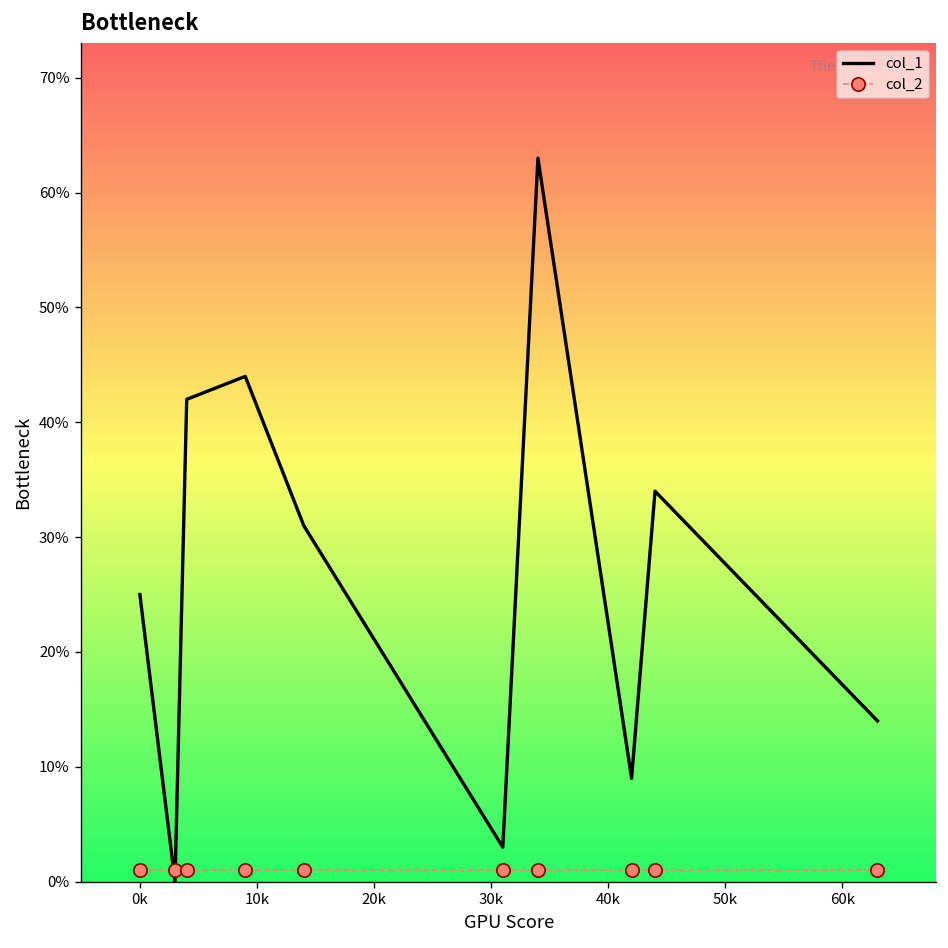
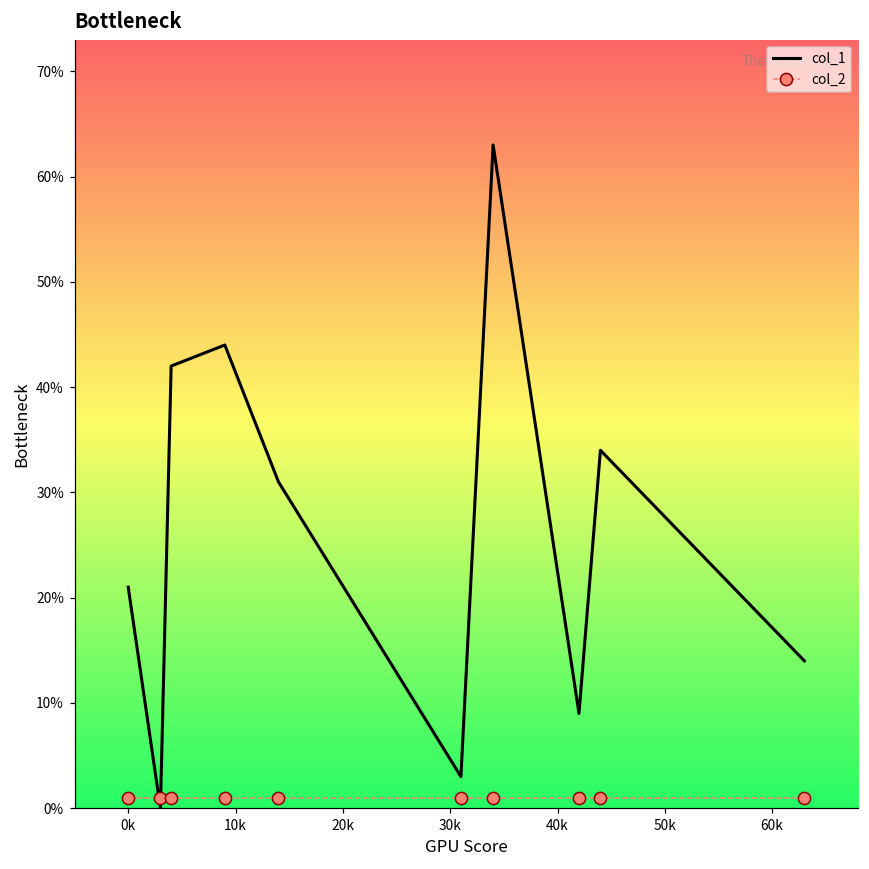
col_1, 0k: 25% -> 21%
